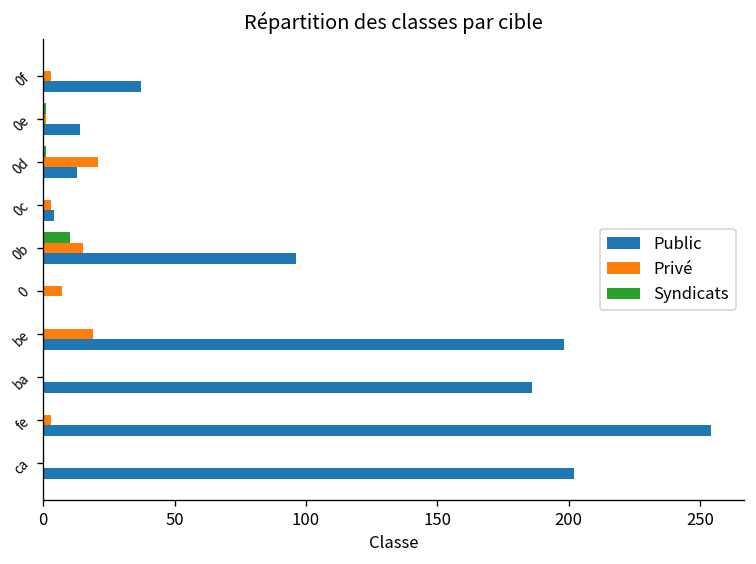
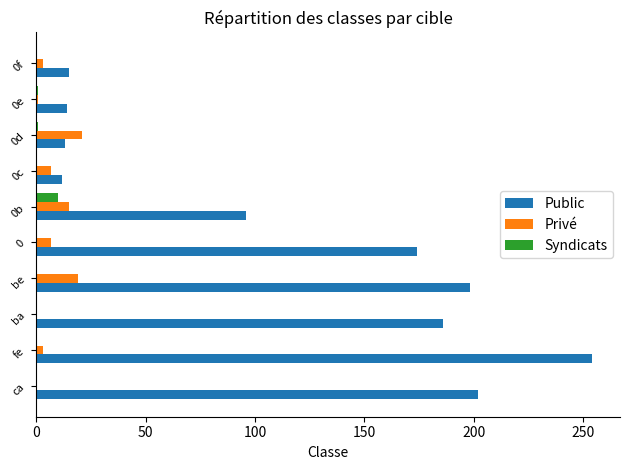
Public, 0f: 37 -> 15
Privé, 0c: 3 -> 7
Public, 0c: 4 -> 12
Public, 0: 0 -> 174
